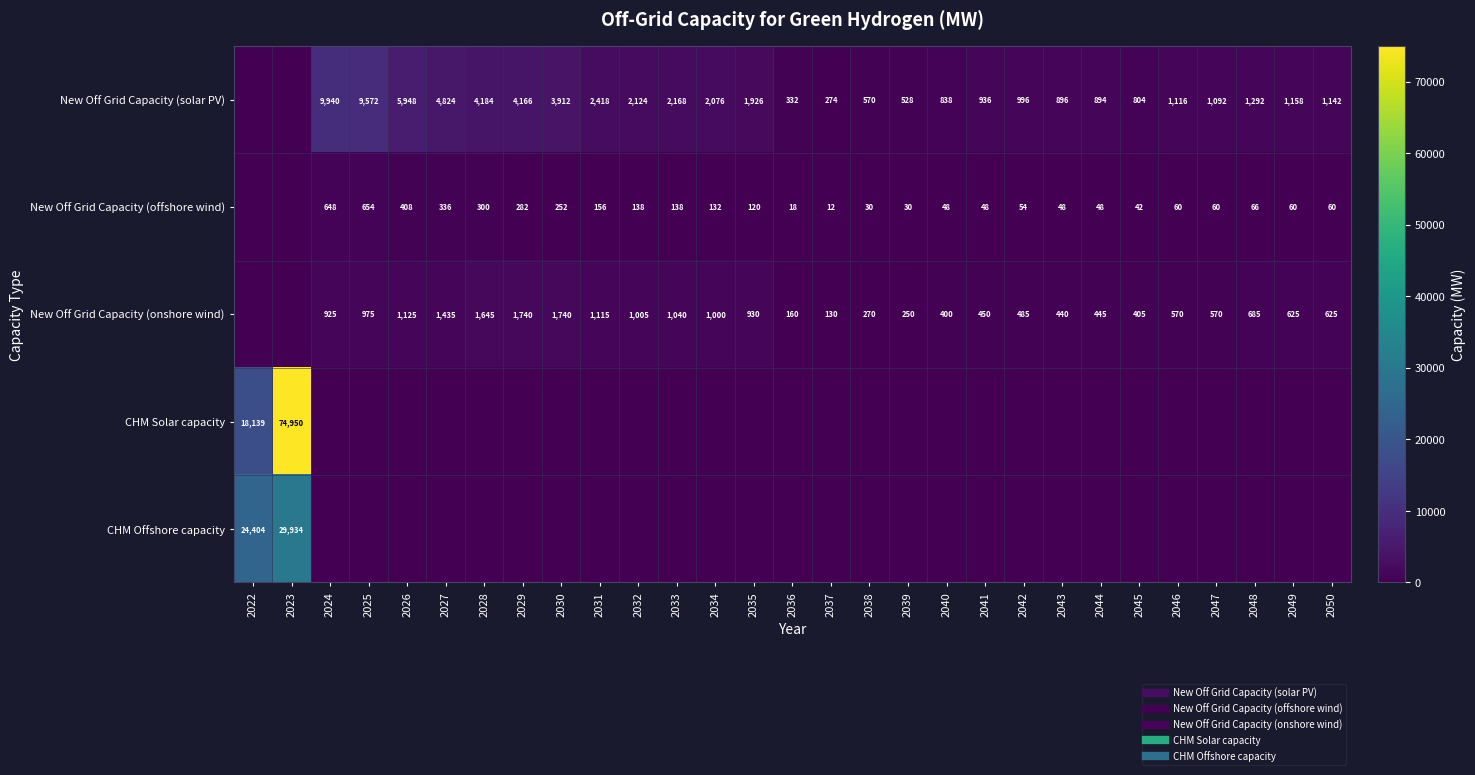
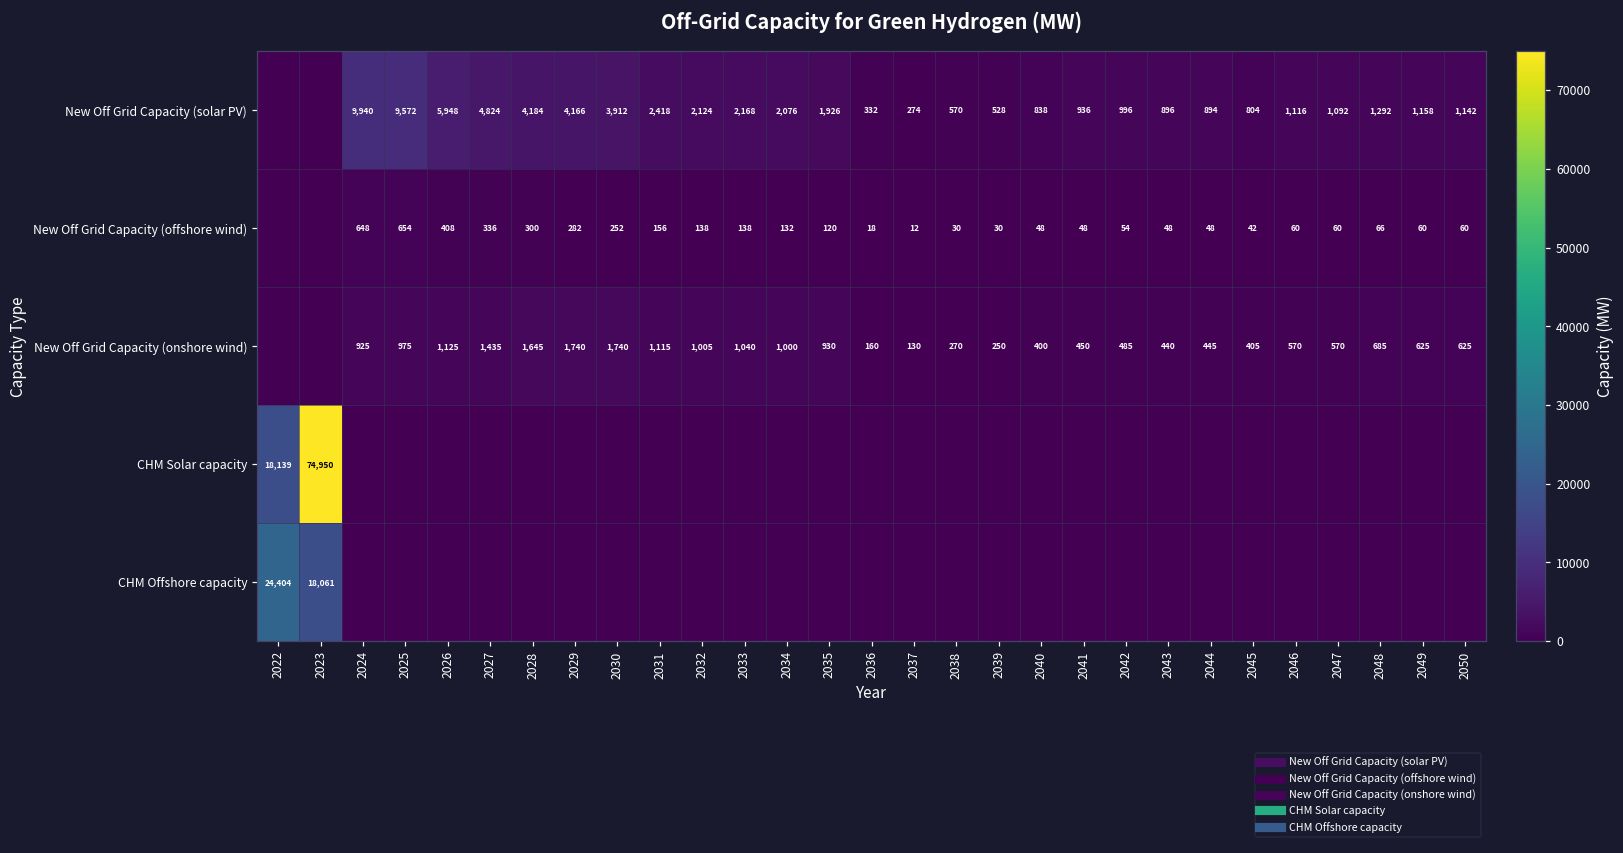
CHM Offshore capacity, 2023: 29,934 -> 18,061
